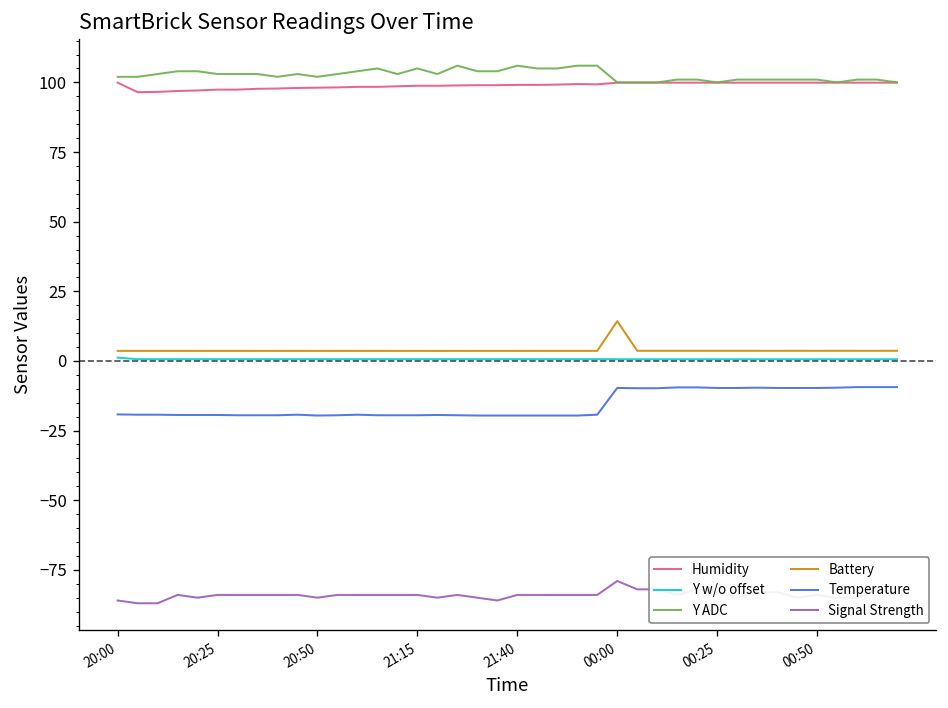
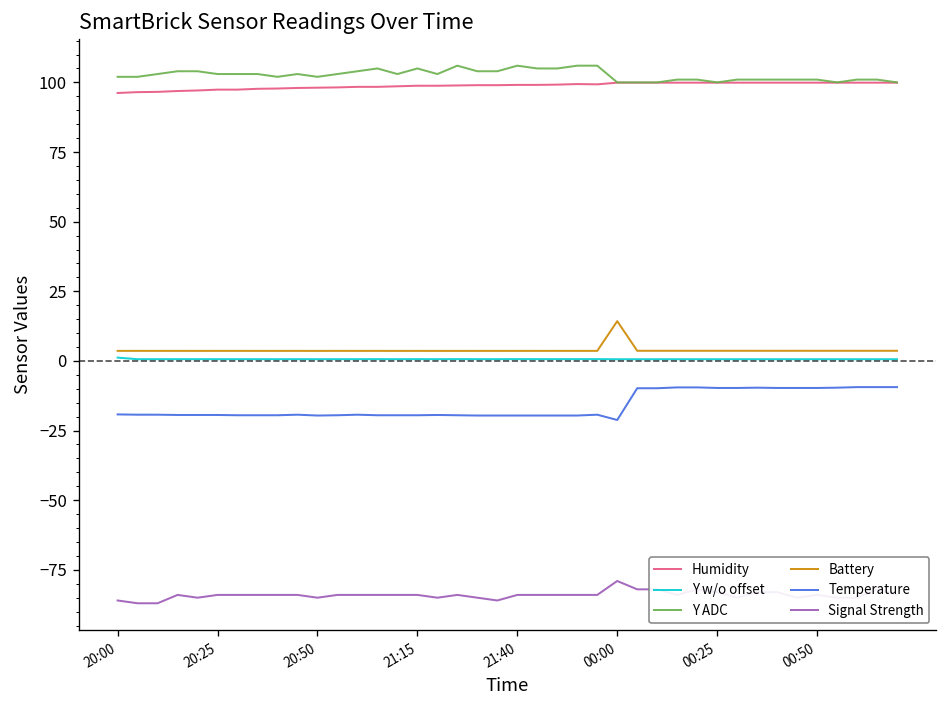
Humidity, 20:00: 100 -> 96
Temperature, 00:00: -10 -> -21
